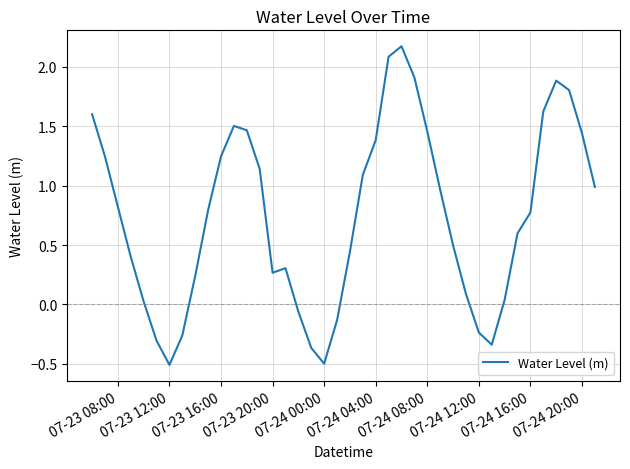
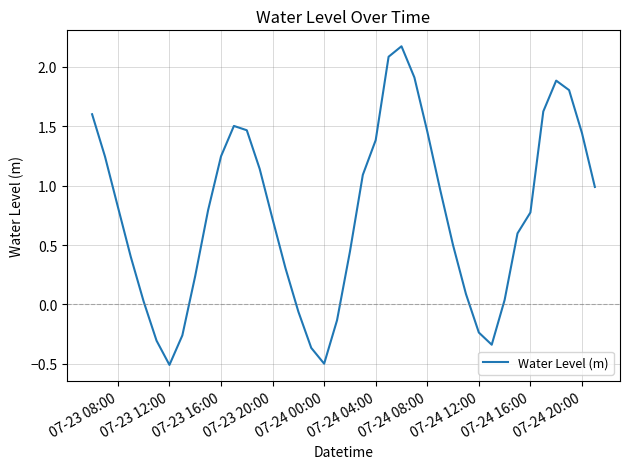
07-23 20:00: 0.27 -> 0.72
